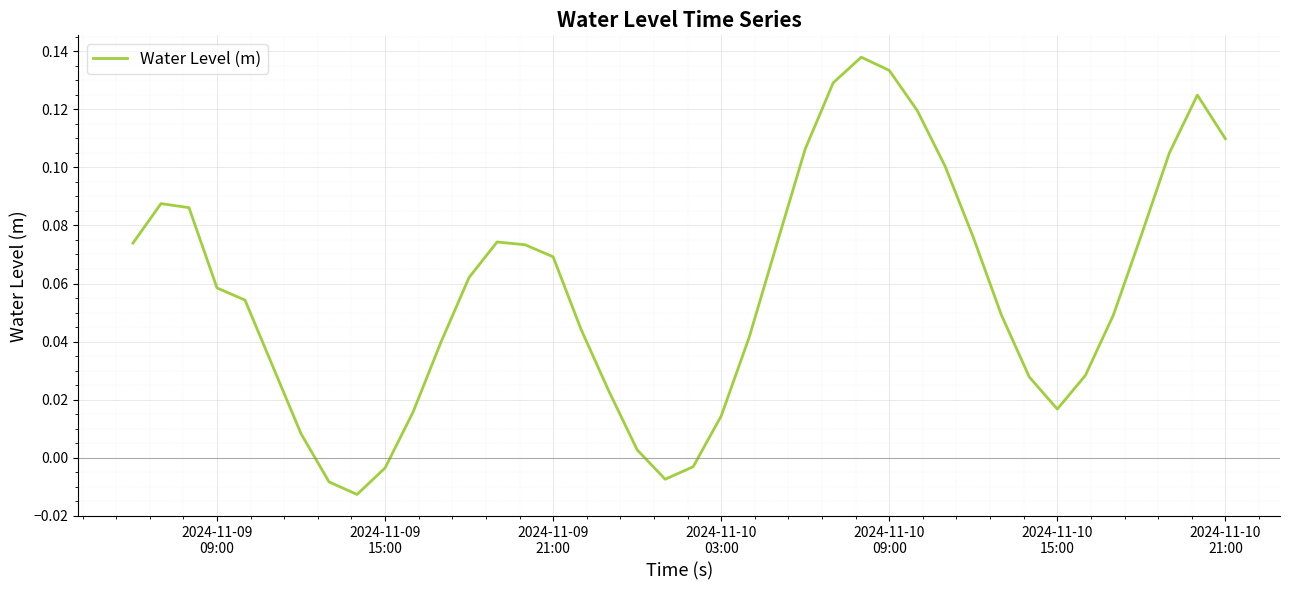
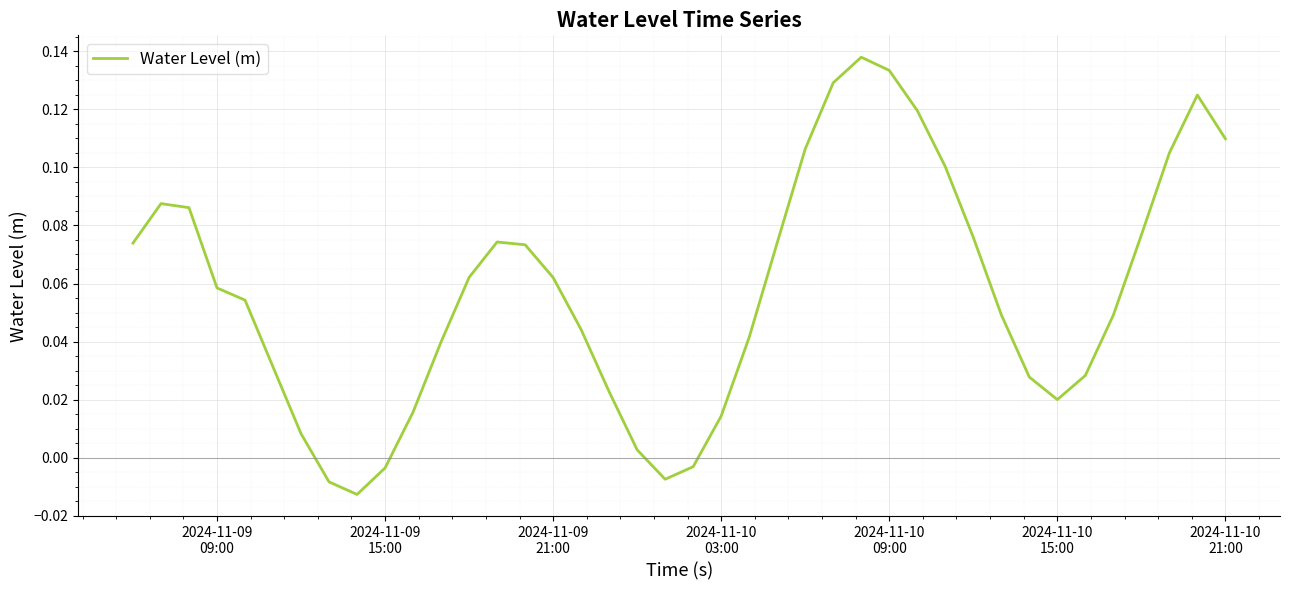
2024-11-09 21:00: 0.069 -> 0.062
2024-11-10 15:00: 0.017 -> 0.020
